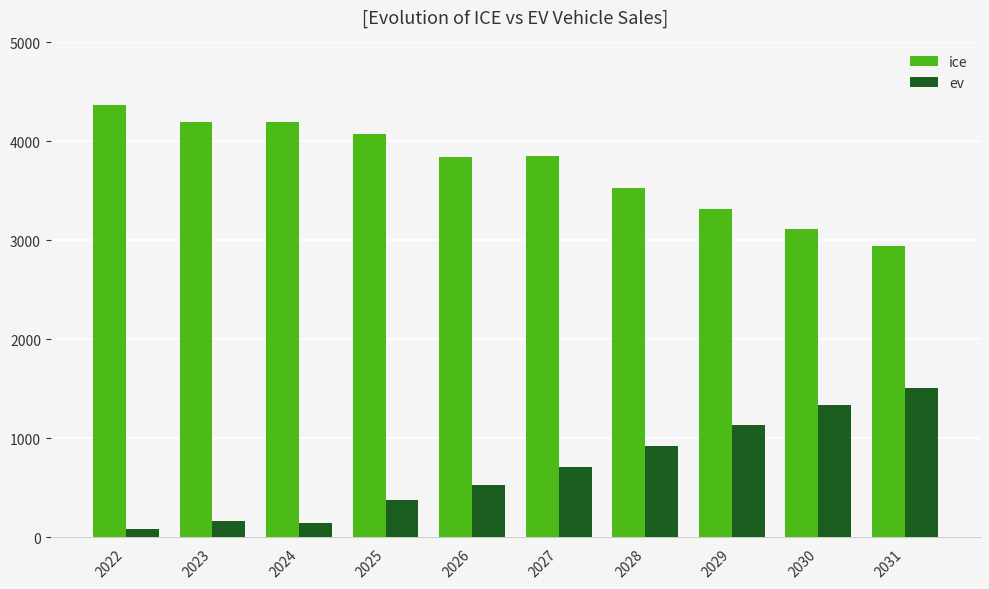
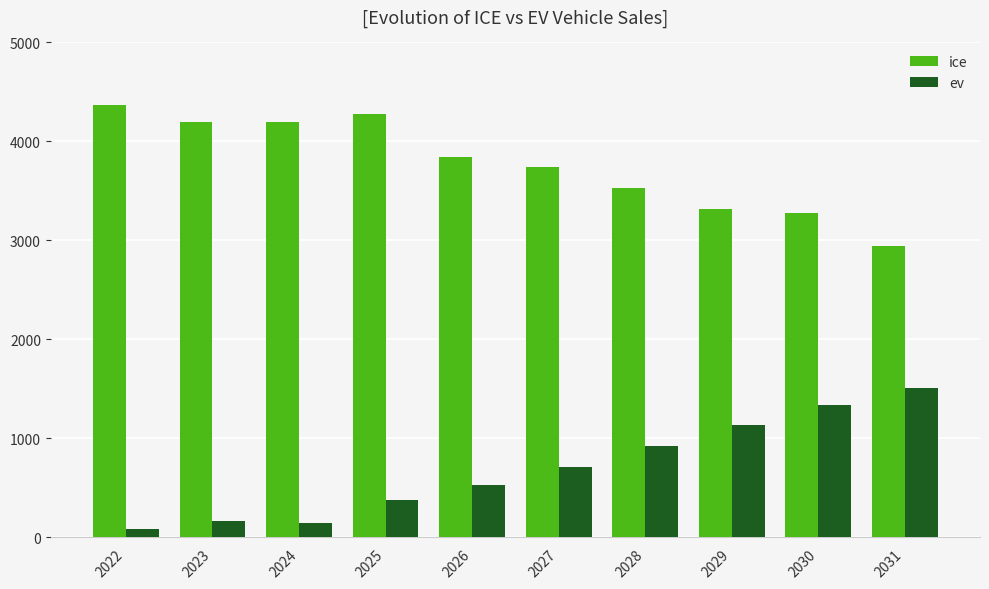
ice, 2025: 4100 -> 4300
ice, 2027: 3900 -> 3700
ice, 2030: 3100 -> 3300
